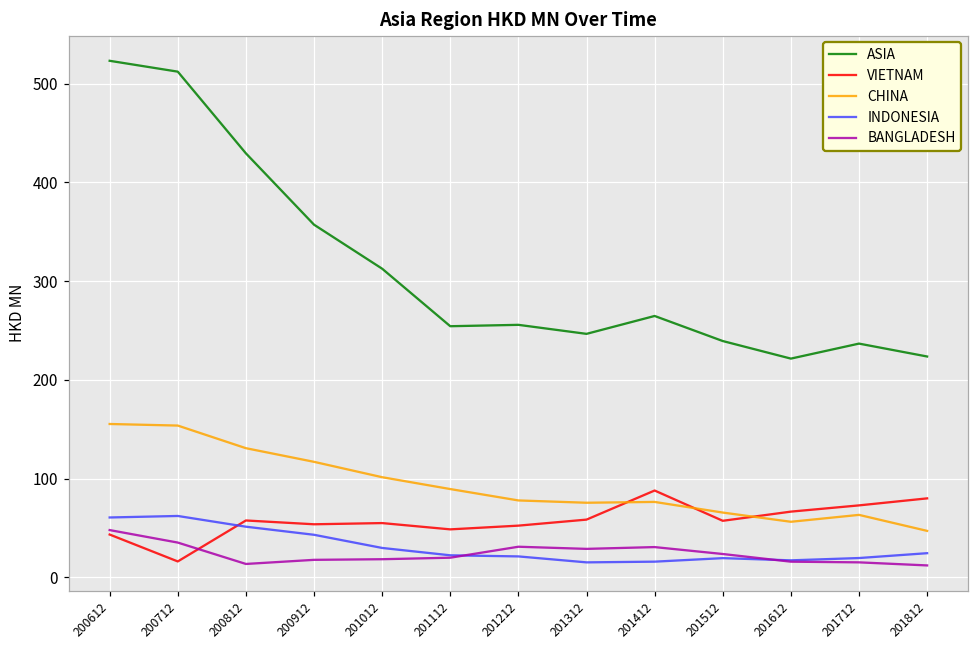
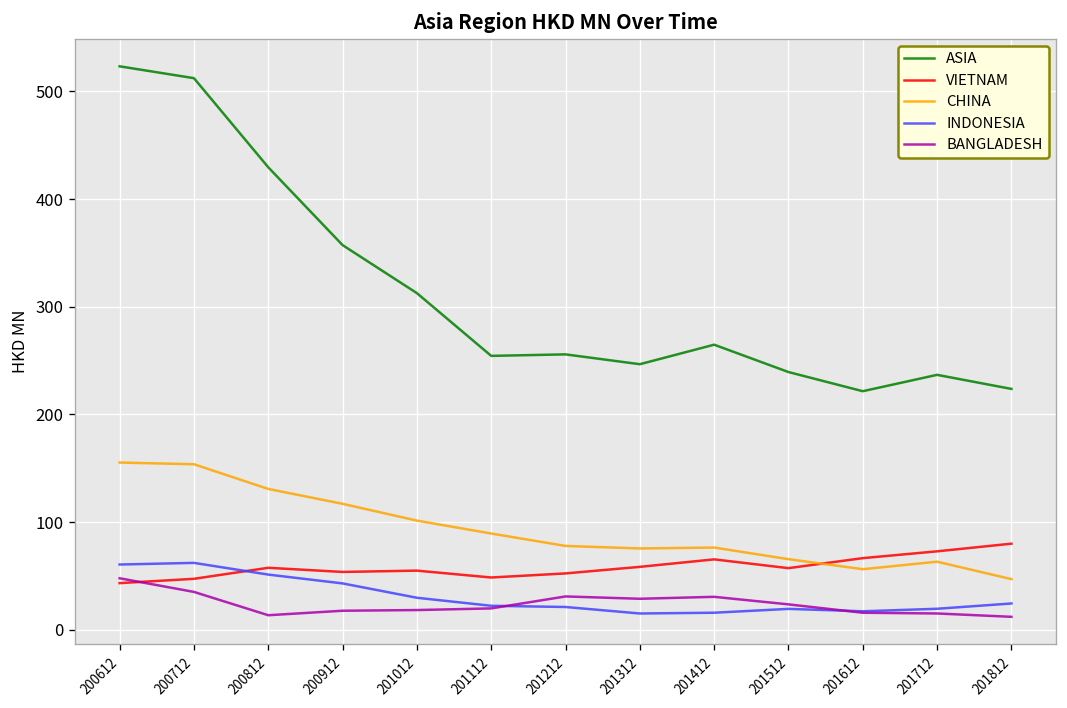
VIETNAM, 200712: 20 -> 50
VIETNAM, 201412: 90 -> 70
